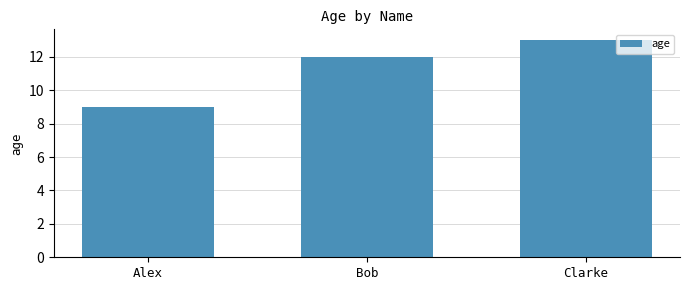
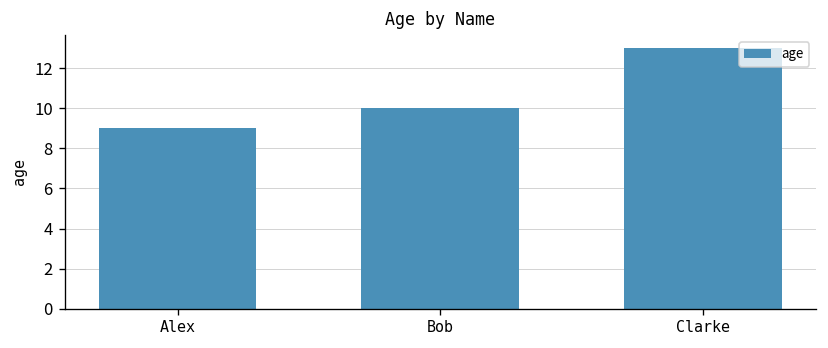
Bob: 12 -> 10
